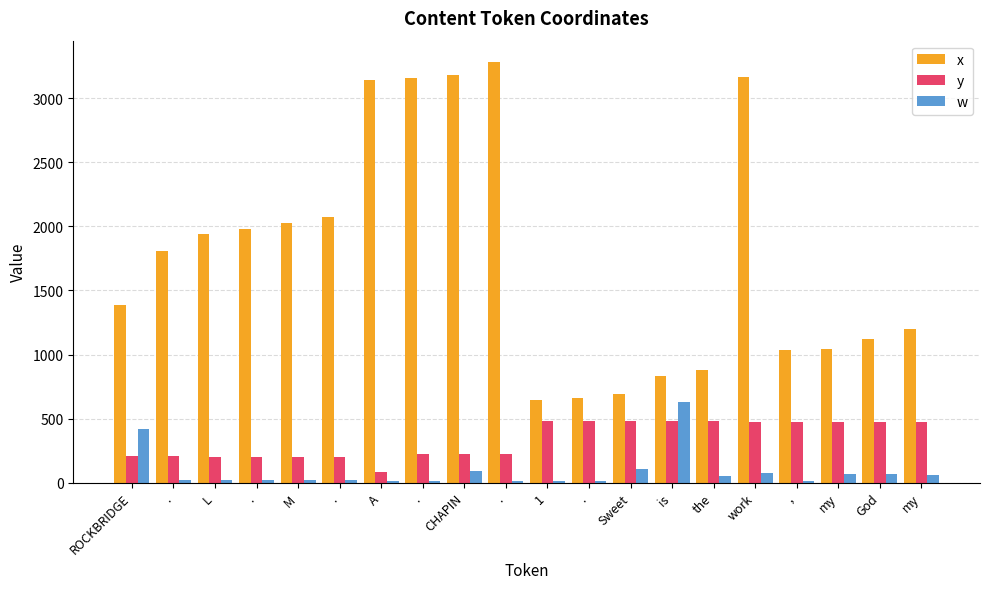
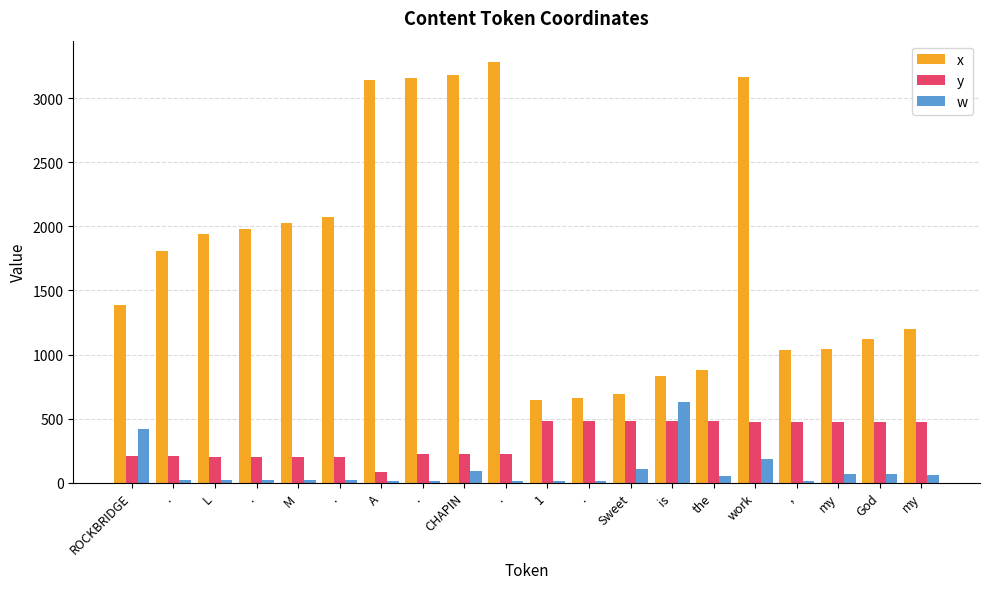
w, work: 80 -> 180
